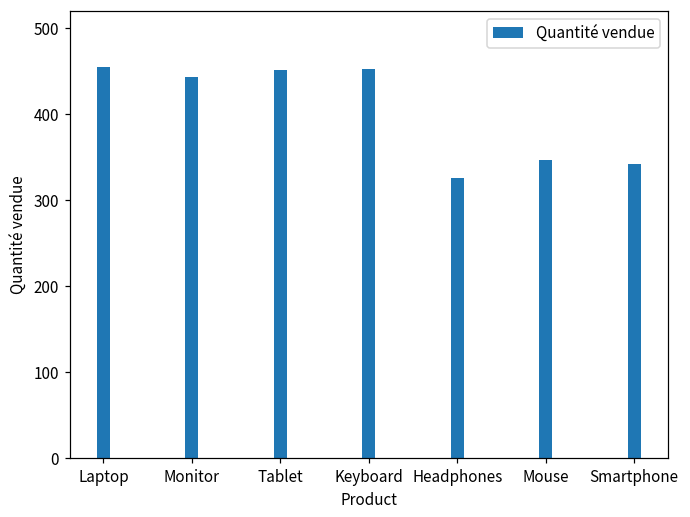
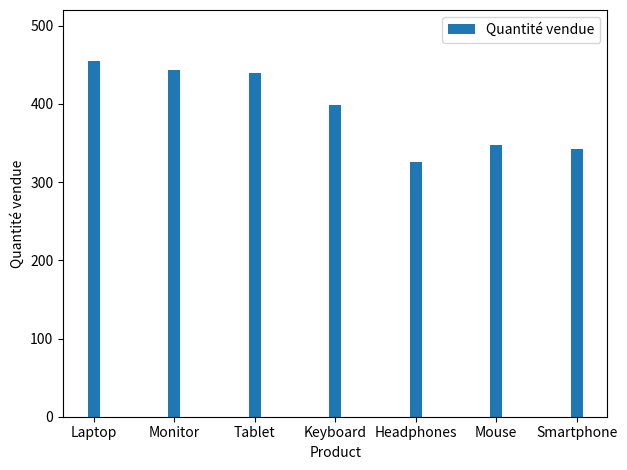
Tablet: 450 -> 440
Keyboard: 450 -> 400
